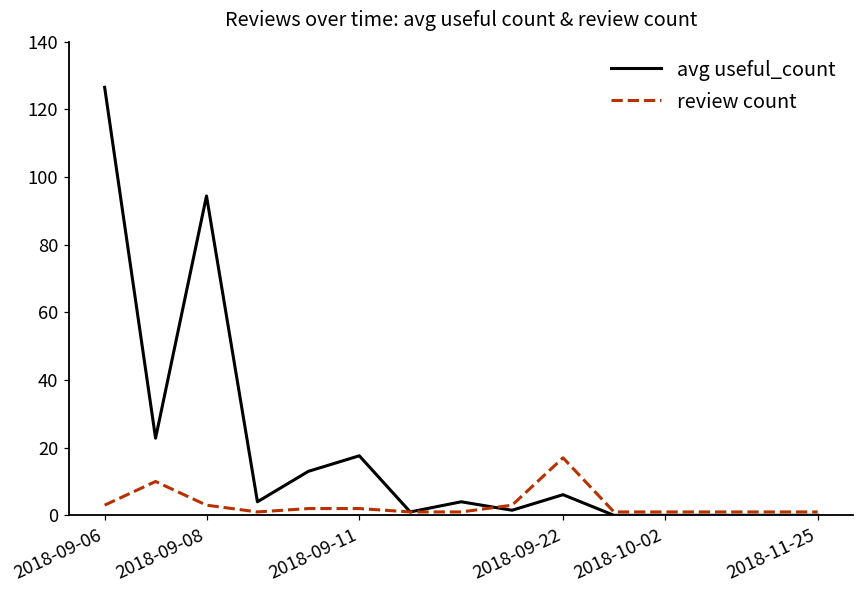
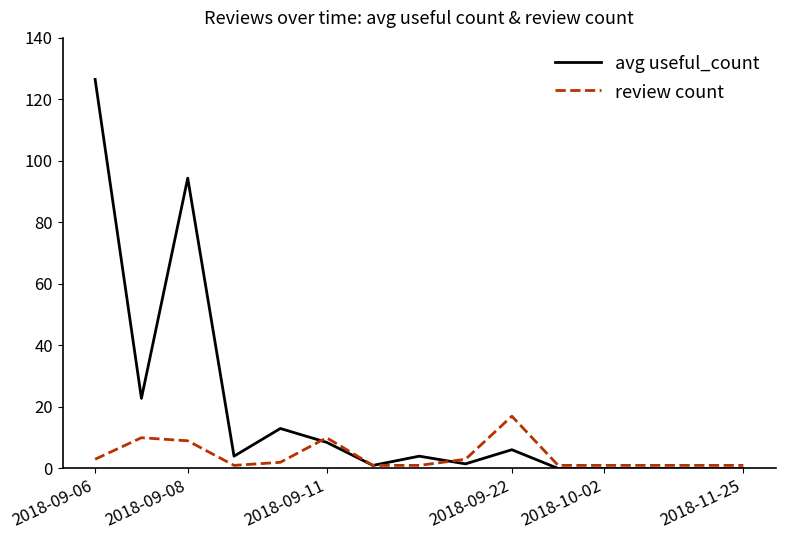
review count, 2018-09-08: 3 -> 9
avg useful_count, 2018-09-11: 18 -> 9
review count, 2018-09-11: 2 -> 10
